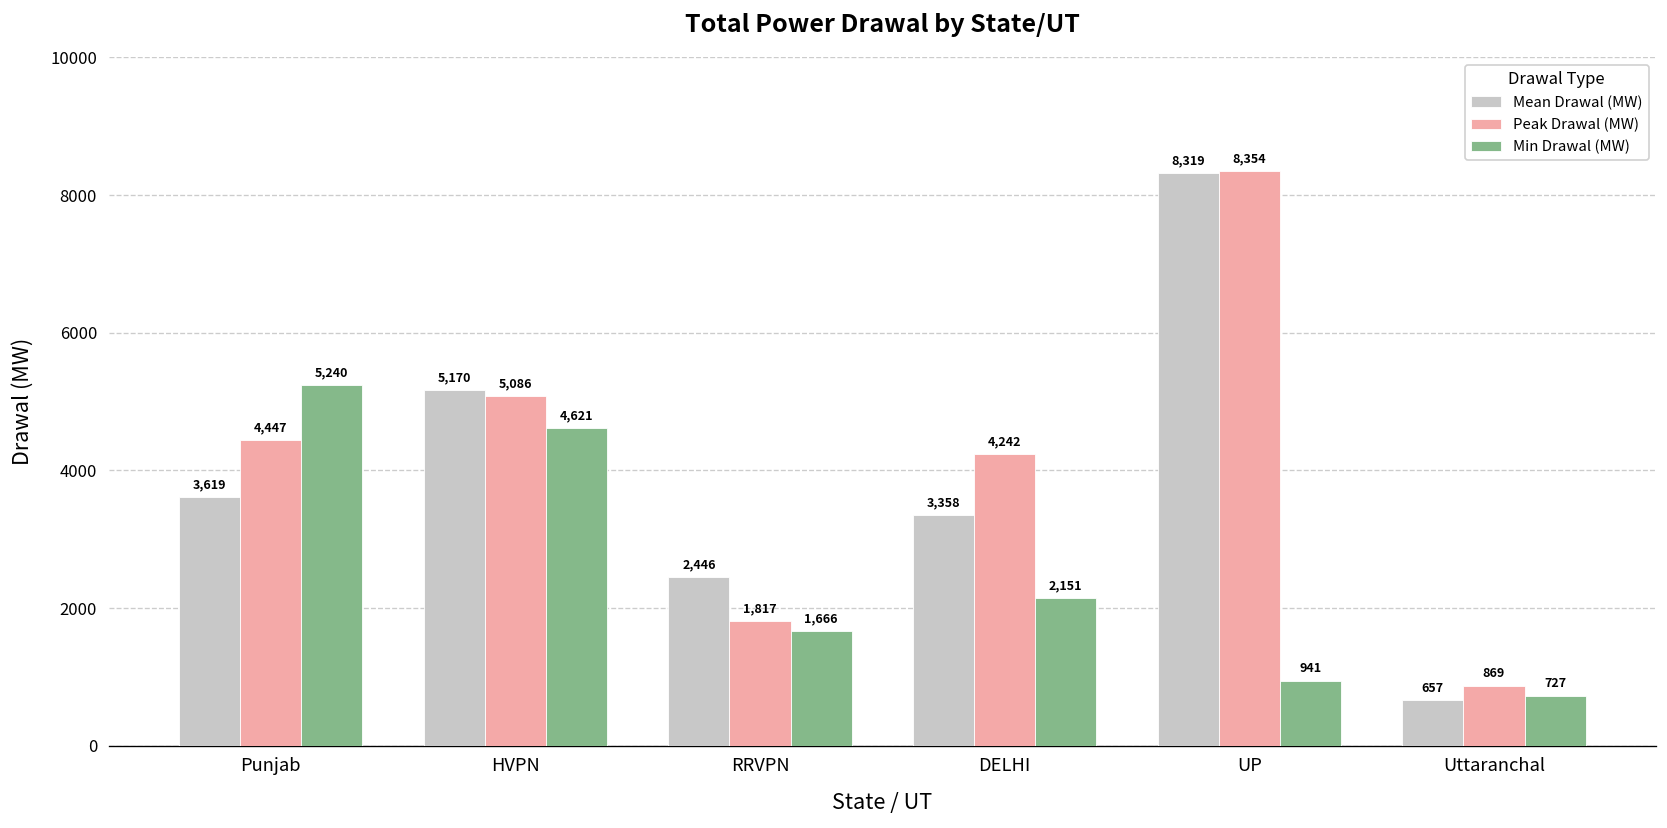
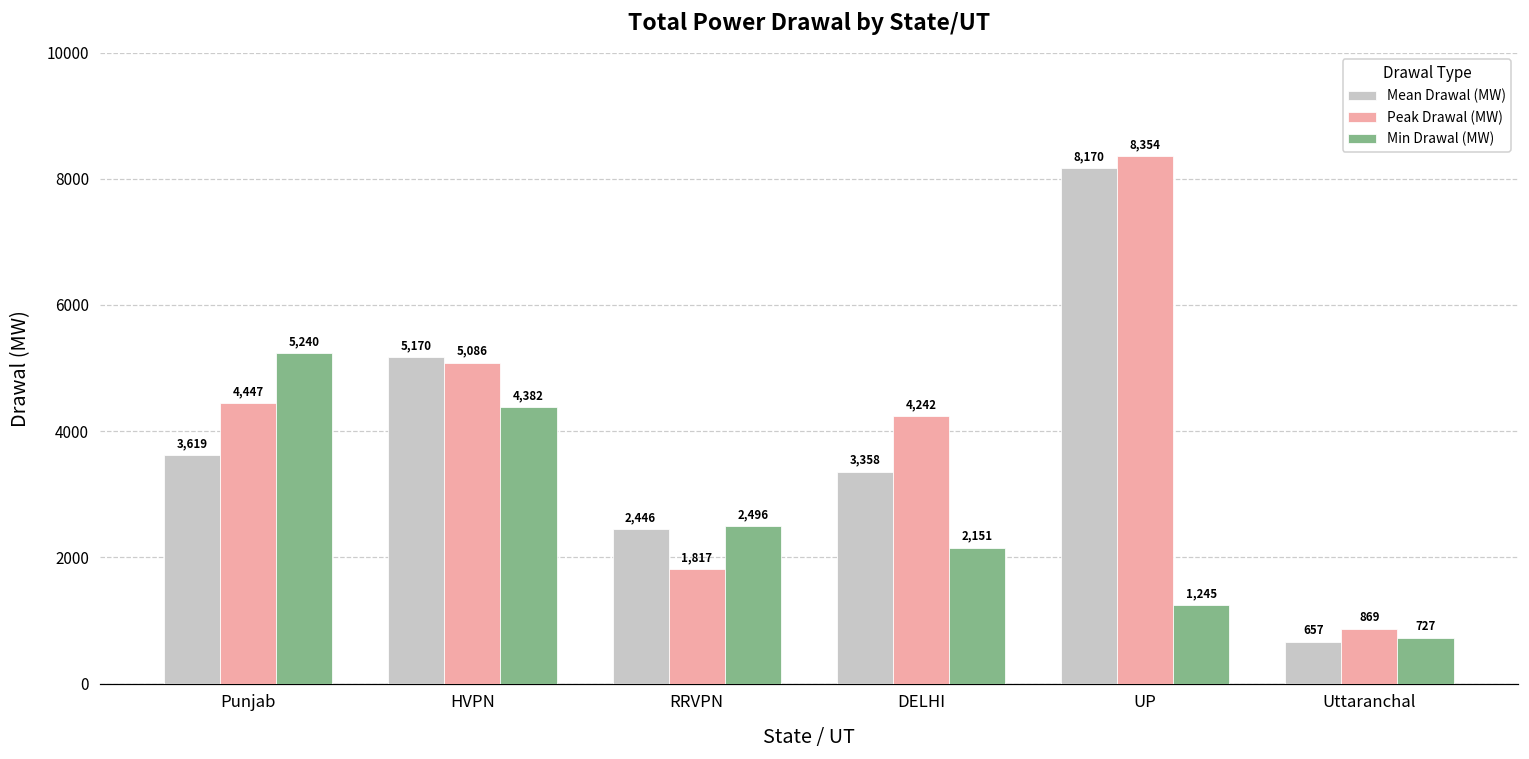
Min Drawal (MW), HVPN: 4,621 -> 4,382
Min Drawal (MW), RRVPN: 1,666 -> 2,496
Mean Drawal (MW), UP: 8,319 -> 8,170
Min Drawal (MW), UP: 941 -> 1,245
